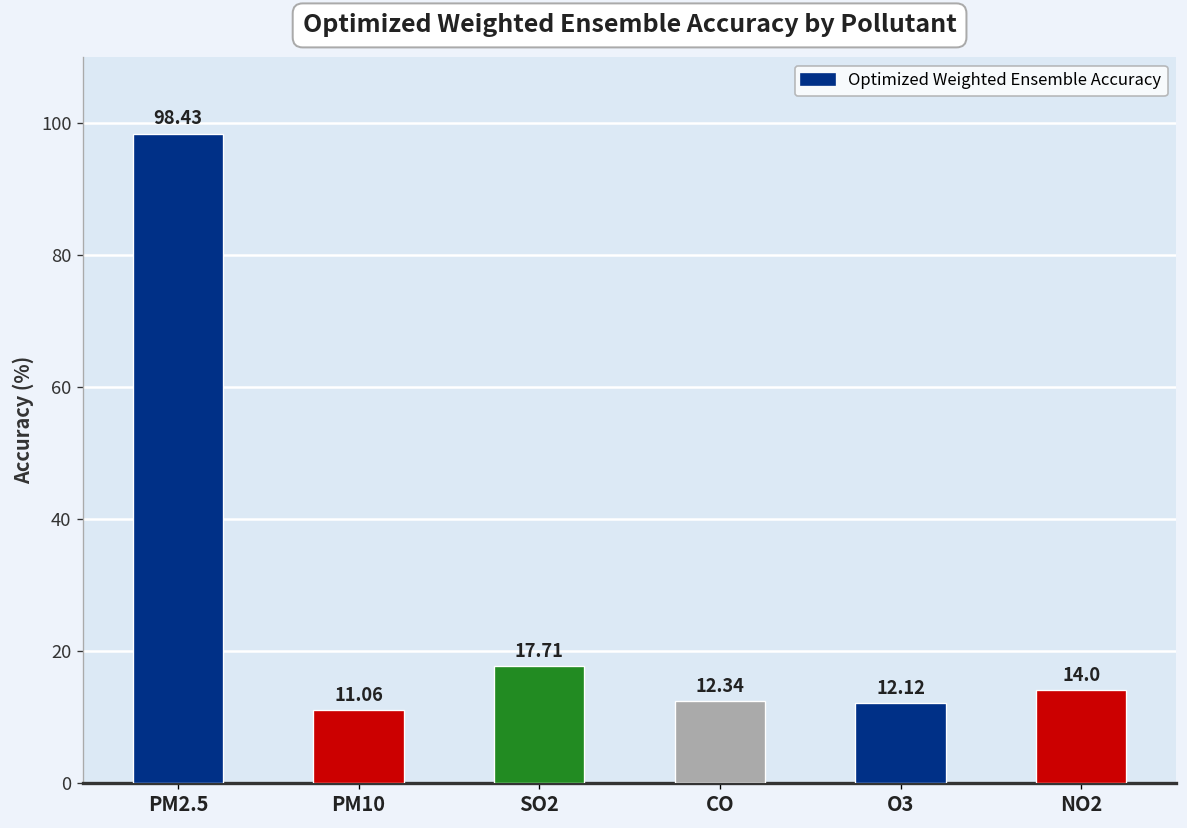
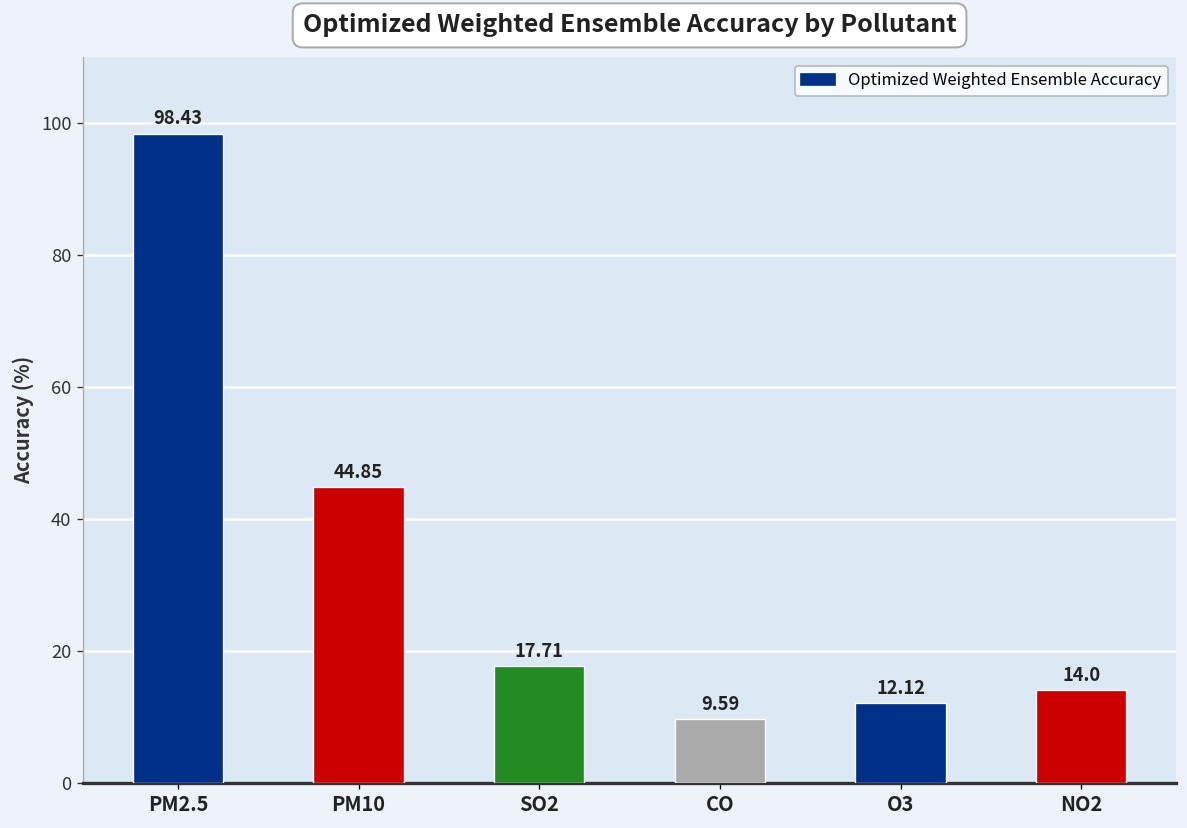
PM10: 11.06 -> 44.85
CO: 12.34 -> 9.59
